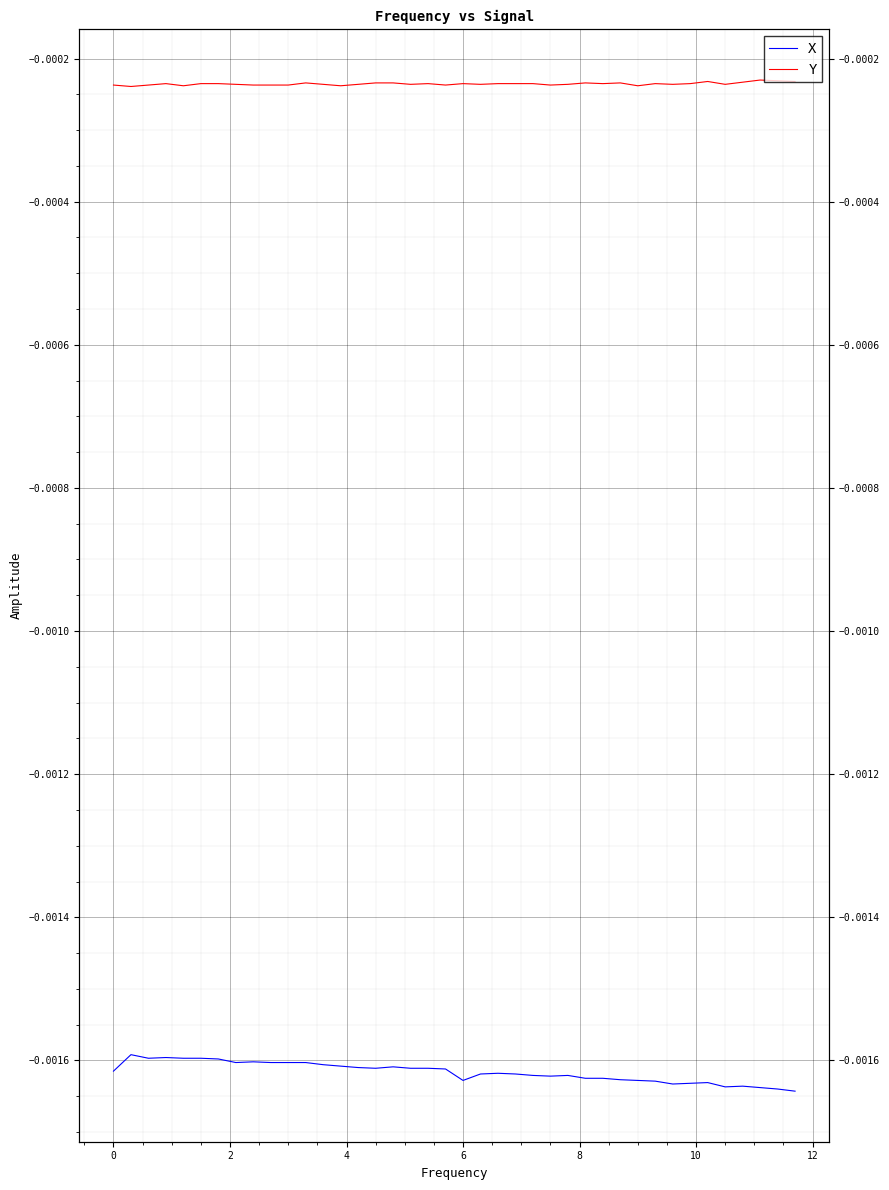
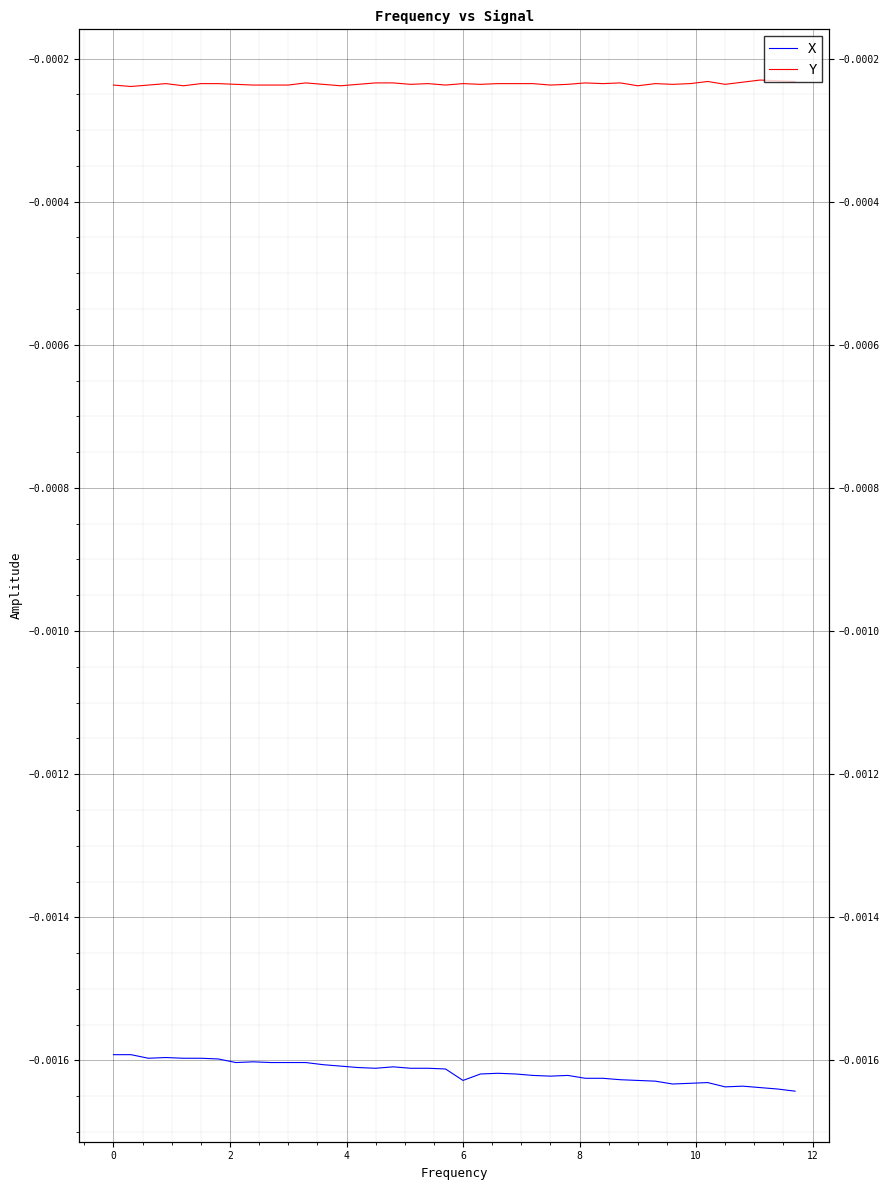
X, 0: -0.00162 -> -0.00159
